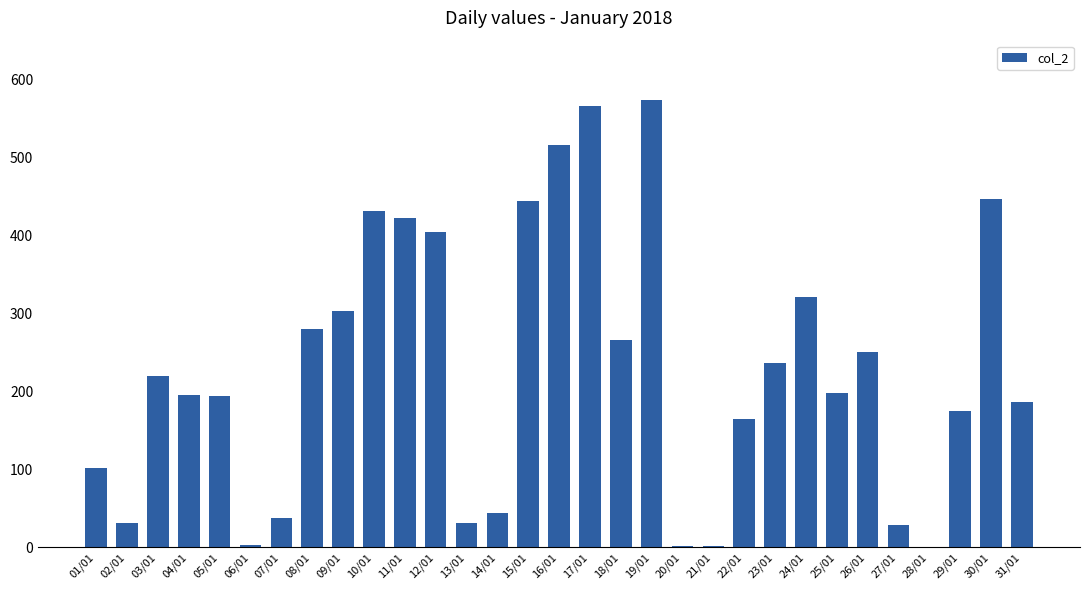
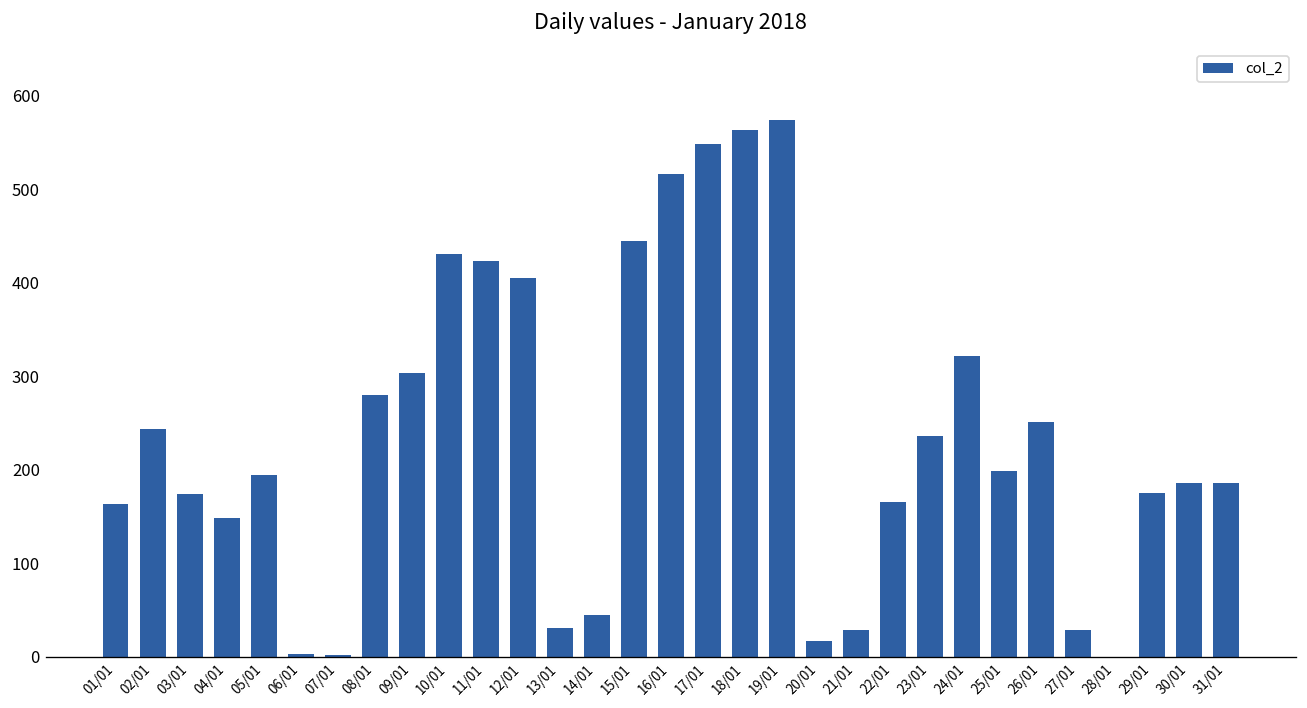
01/01: 100 -> 160
02/01: 30 -> 240
03/01: 220 -> 170
04/01: 200 -> 150
07/01: 40 -> 0
17/01: 570 -> 550
18/01: 270 -> 560
20/01: 0 -> 20
21/01: 0 -> 30
30/01: 450 -> 190
